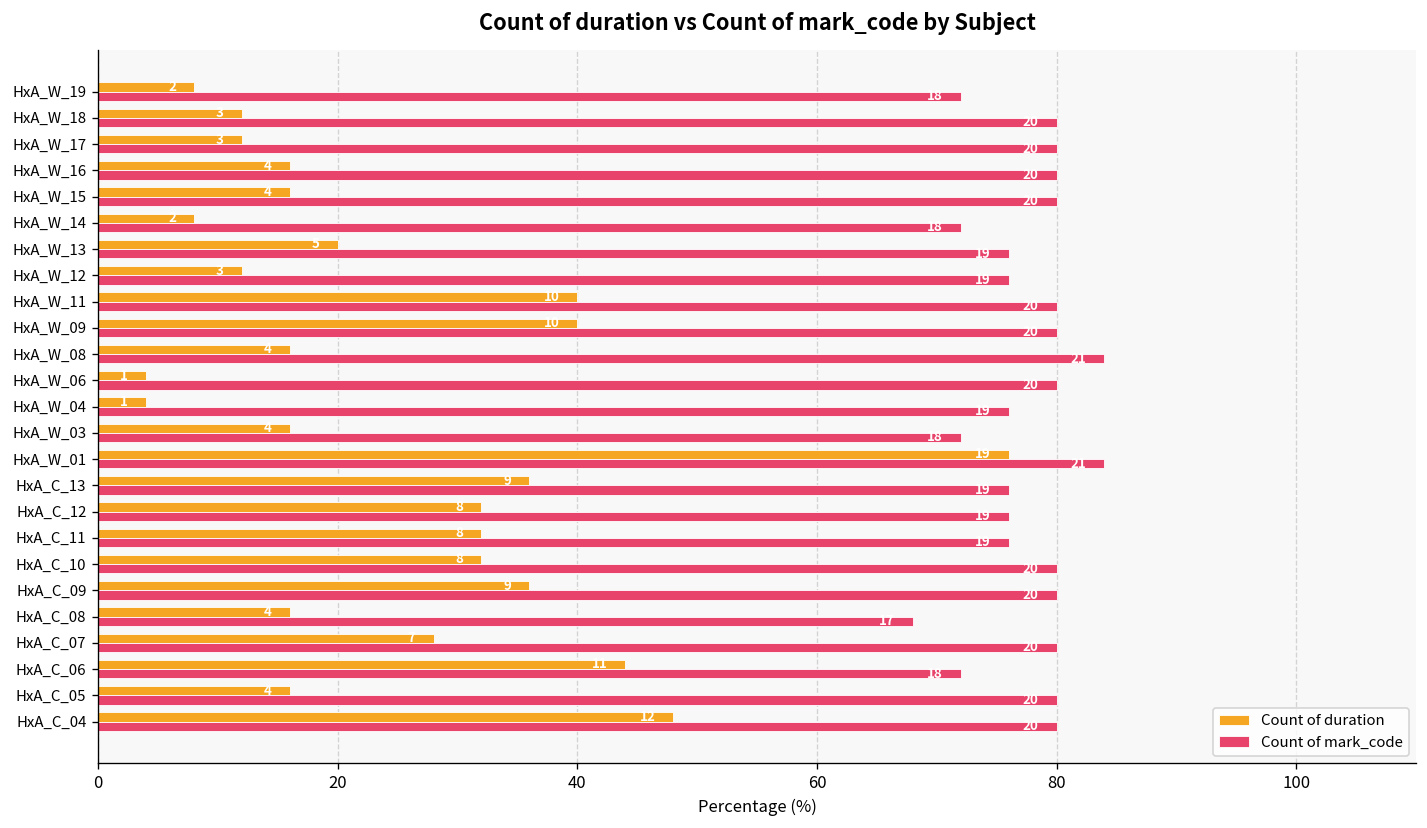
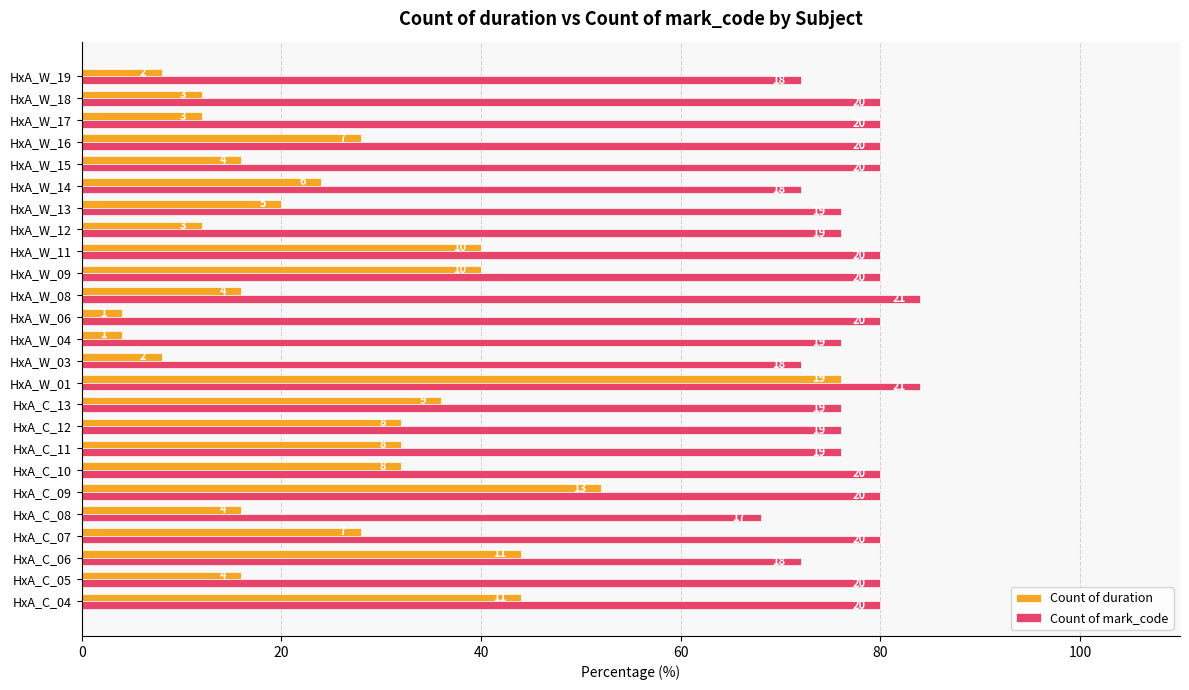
Count of duration, HxA_W_16: 4 -> 7
Count of duration, HxA_W_14: 2 -> 6
Count of duration, HxA_W_03: 4 -> 2
Count of duration, HxA_C_09: 9 -> 13
Count of duration, HxA_C_04: 12 -> 11
